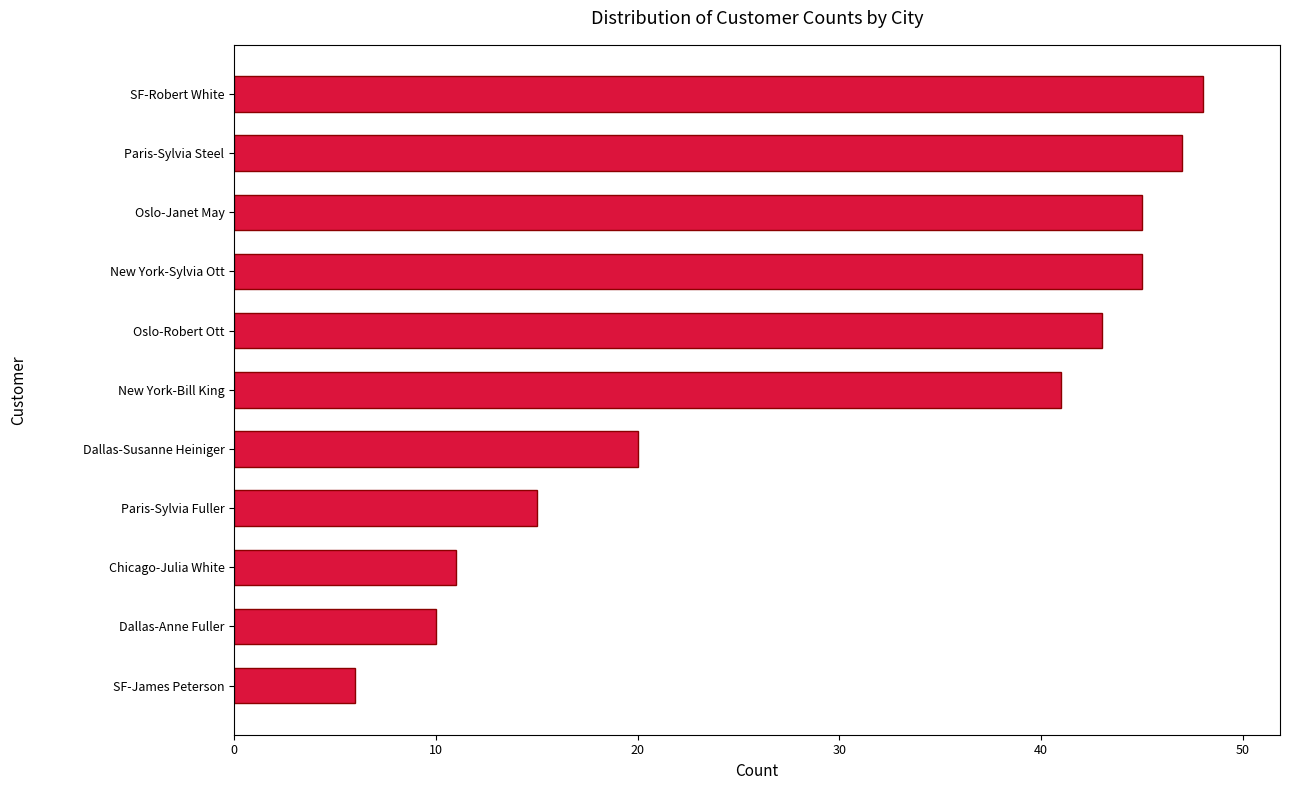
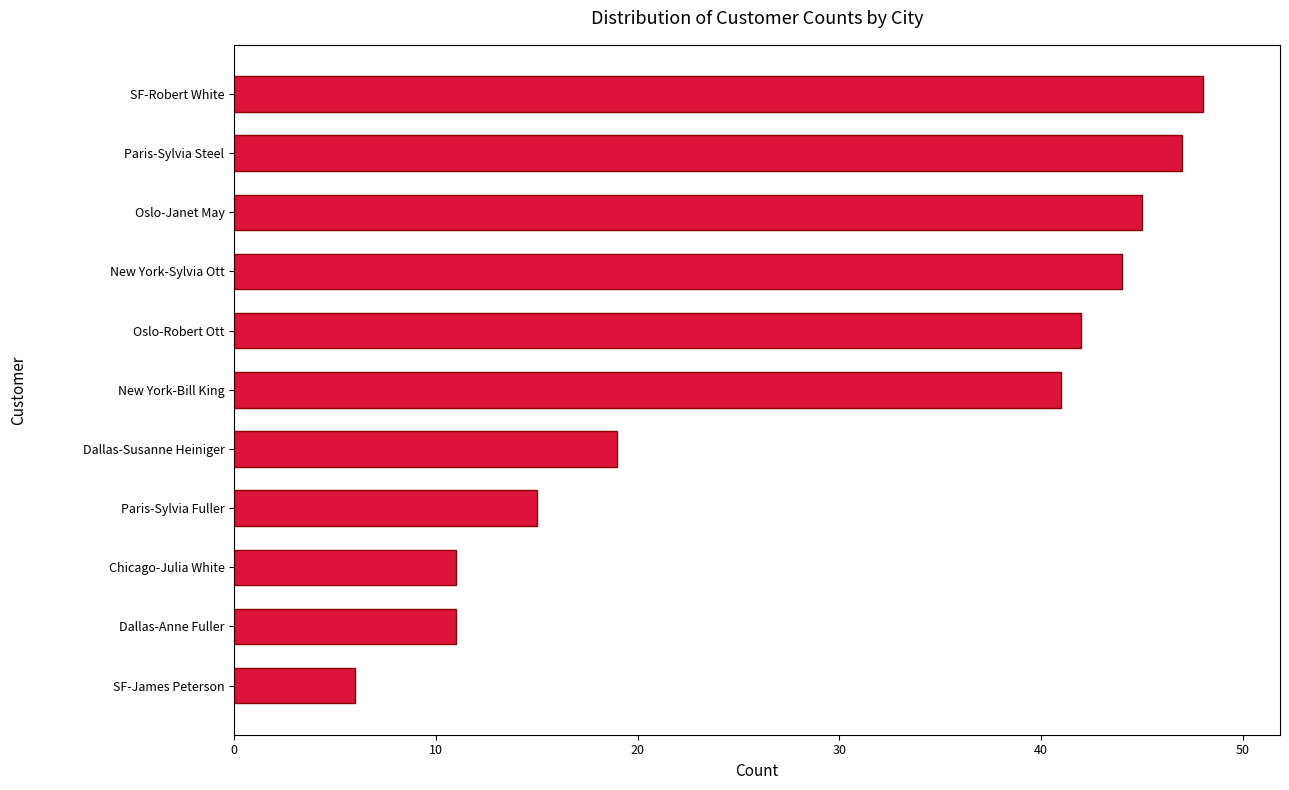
New York-Sylvia Ott: 45 -> 44
Oslo-Robert Ott: 43 -> 42
Dallas-Susanne Heiniger: 20 -> 19
Dallas-Anne Fuller: 10 -> 11
